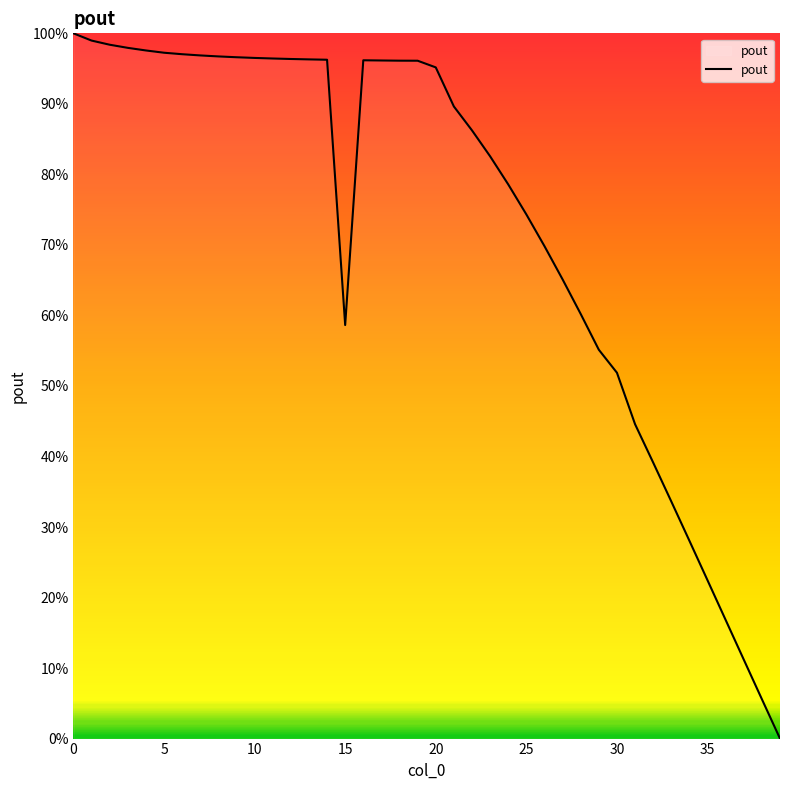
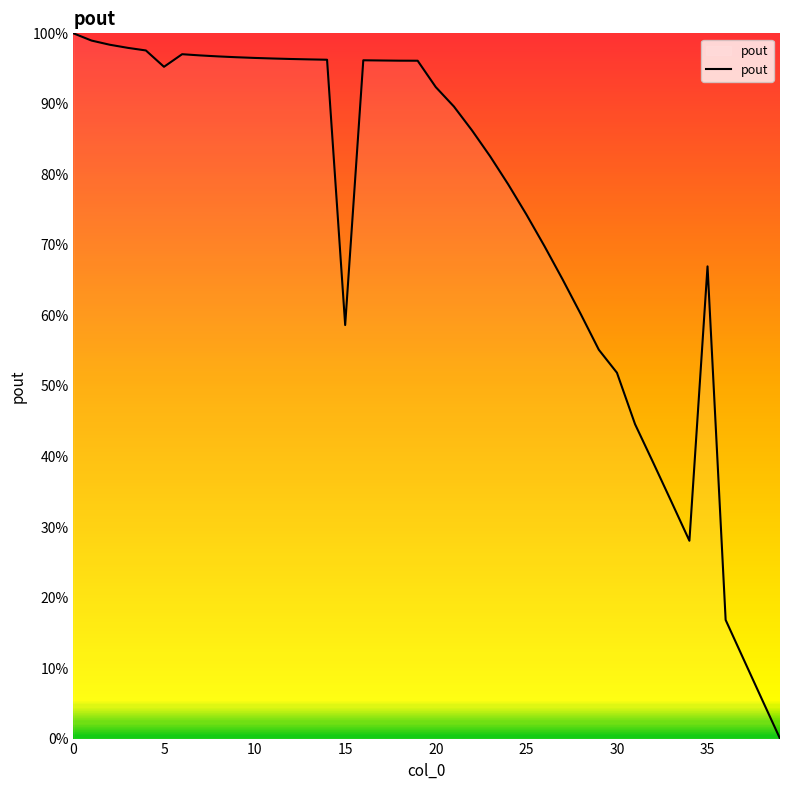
5: 97% -> 95%
20: 95% -> 92%
35: 22% -> 67%
